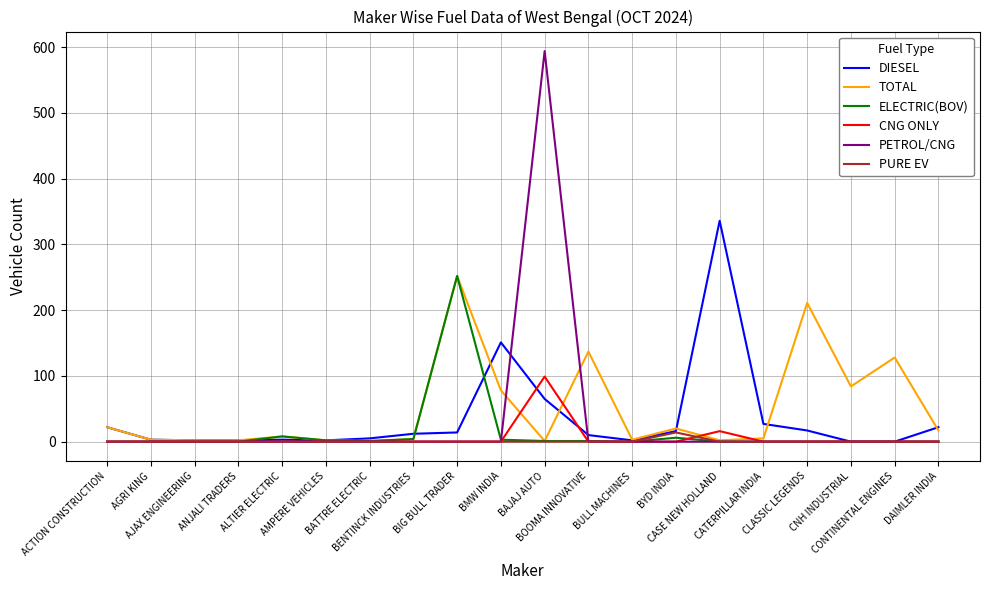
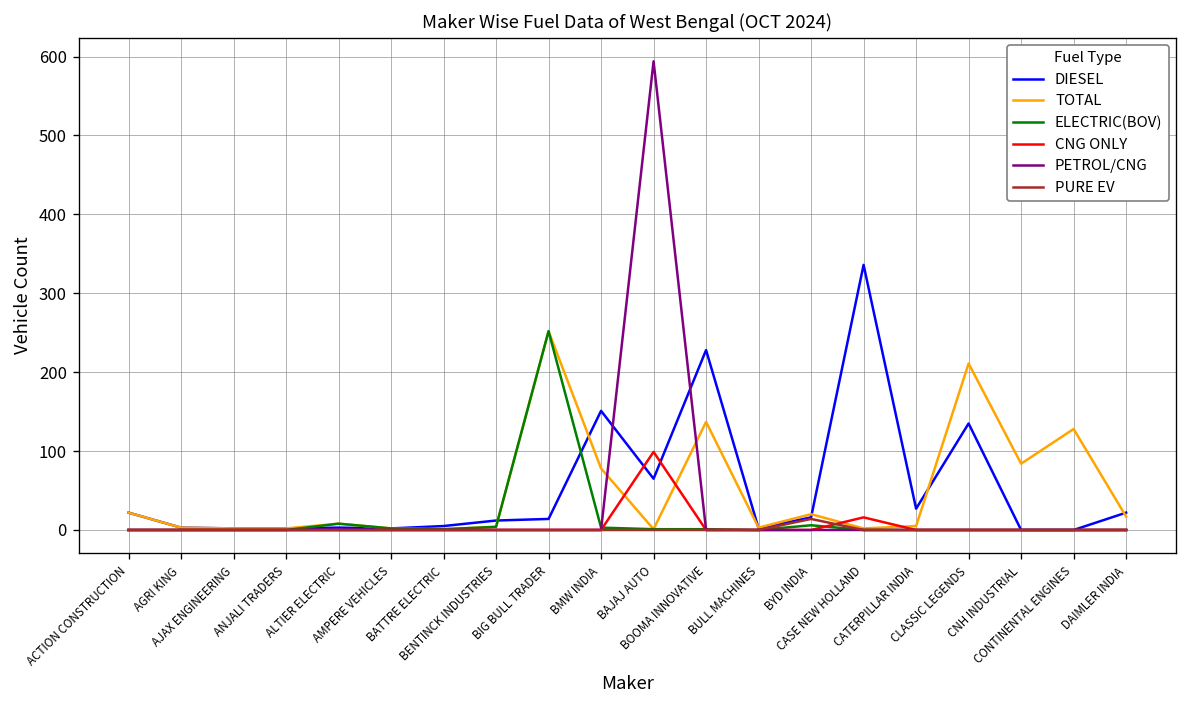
DIESEL, BOOMA INNOVATIVE: 10 -> 230
DIESEL, CLASSIC LEGENDS: 20 -> 140
